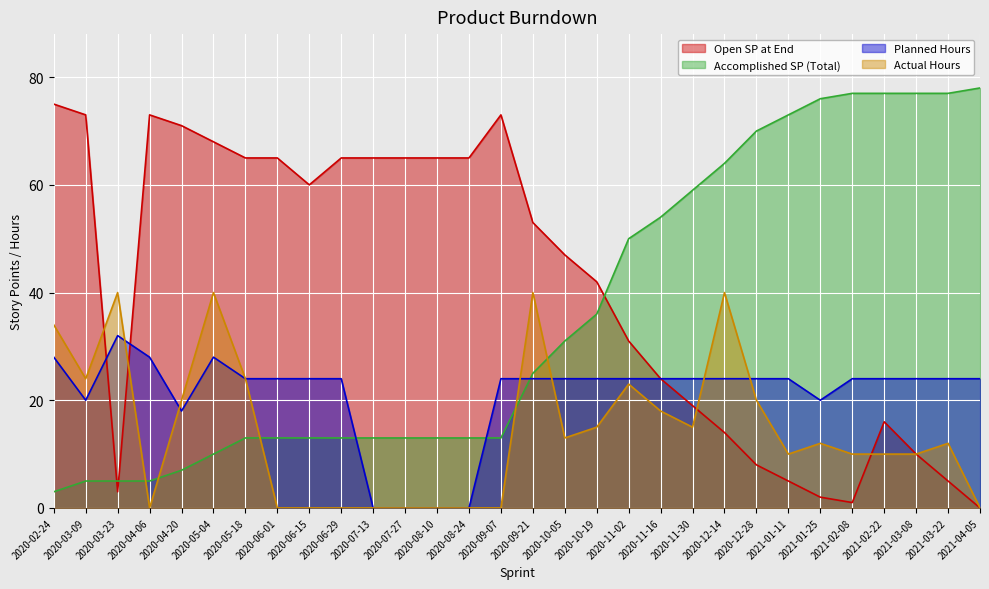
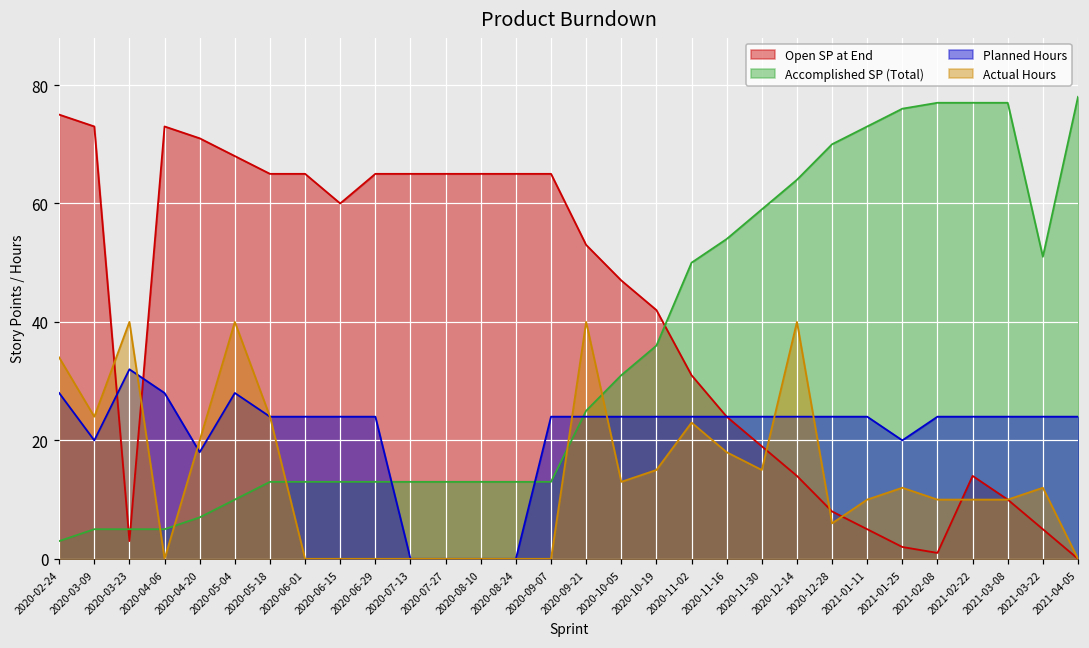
Open SP at End, 2020-09-07: 73 -> 65
Actual Hours, 2020-12-28: 20 -> 6
Open SP at End, 2021-02-22: 16 -> 14
Accomplished SP (Total), 2021-03-22: 77 -> 51
